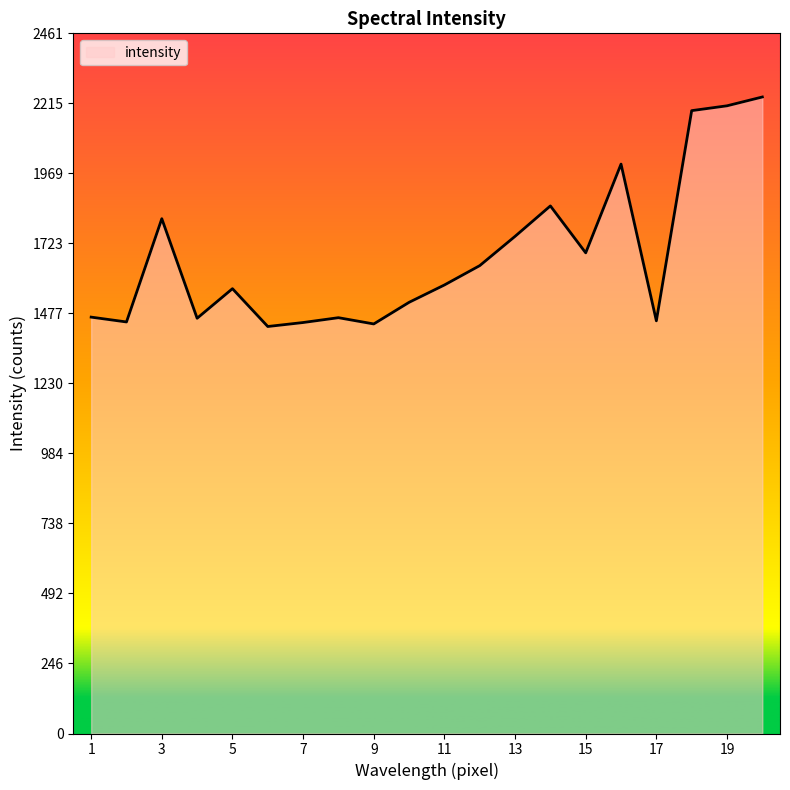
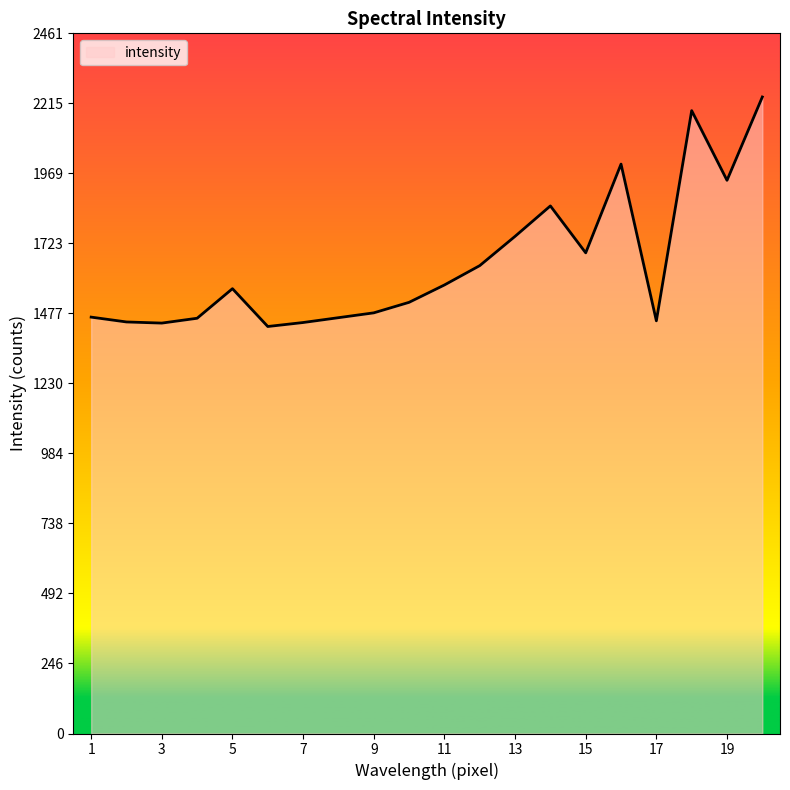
3: 1810 -> 1440
9: 1440 -> 1480
19: 2210 -> 1950
